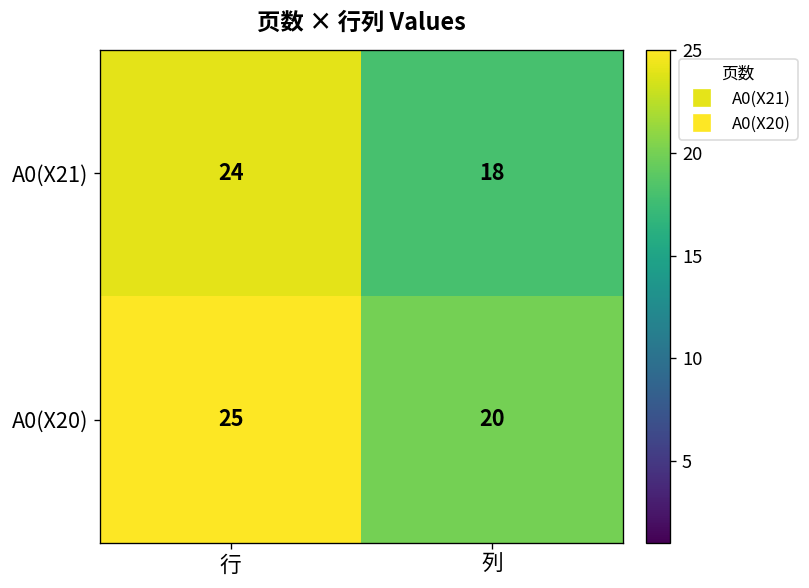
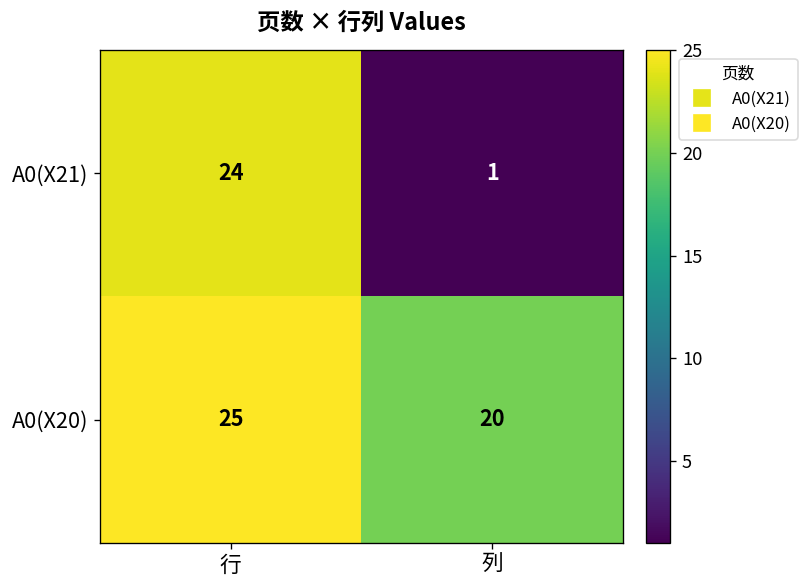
A0(X21), 列: 18 -> 1
